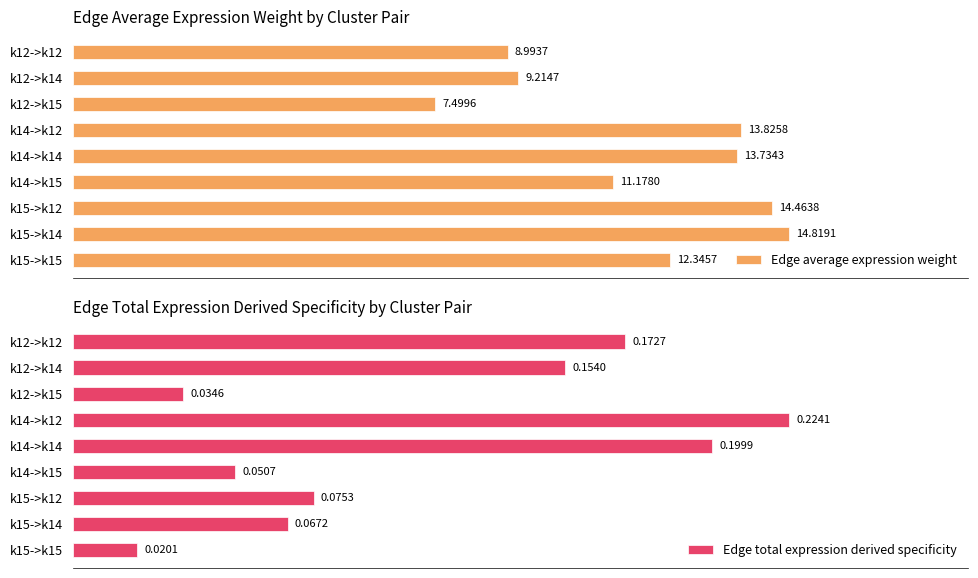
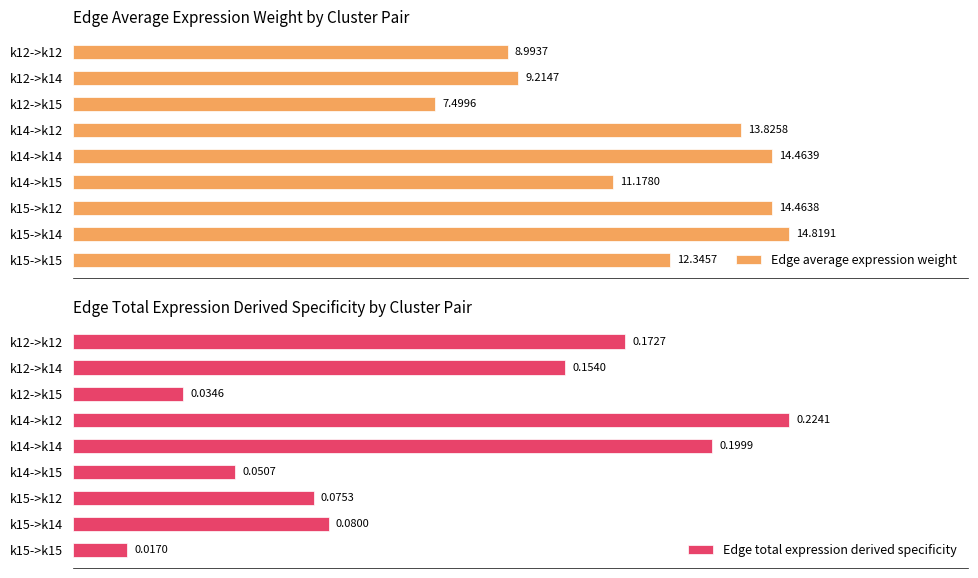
Edge Average Expression Weight by Cluster Pair, k14->k14: 13.7343 -> 14.4639
Edge Total Expression Derived Specificity by Cluster Pair, k15->k14: 0.0672 -> 0.0800
Edge Total Expression Derived Specificity by Cluster Pair, k15->k15: 0.0201 -> 0.0170
